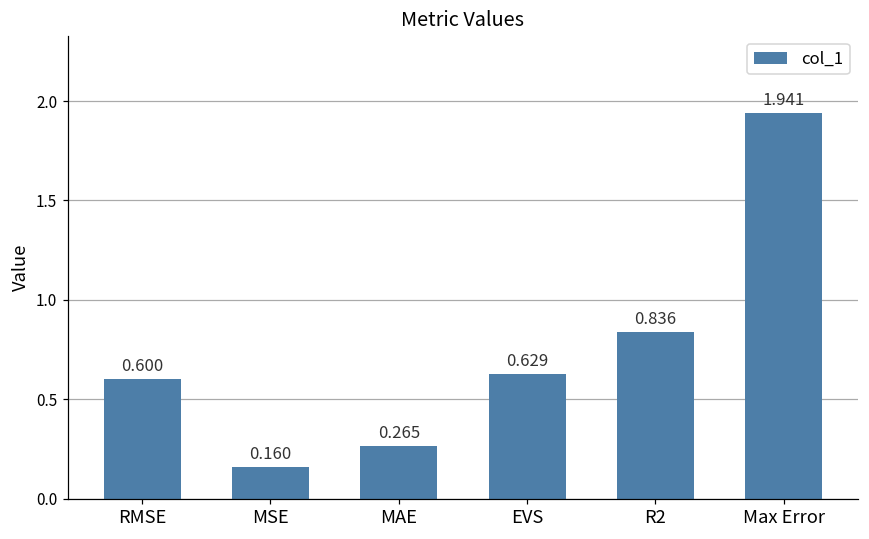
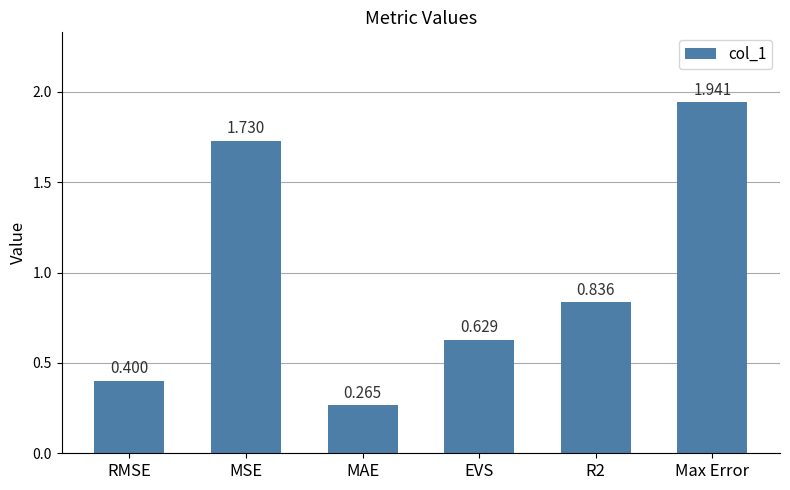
RMSE: 0.600 -> 0.400
MSE: 0.160 -> 1.730
